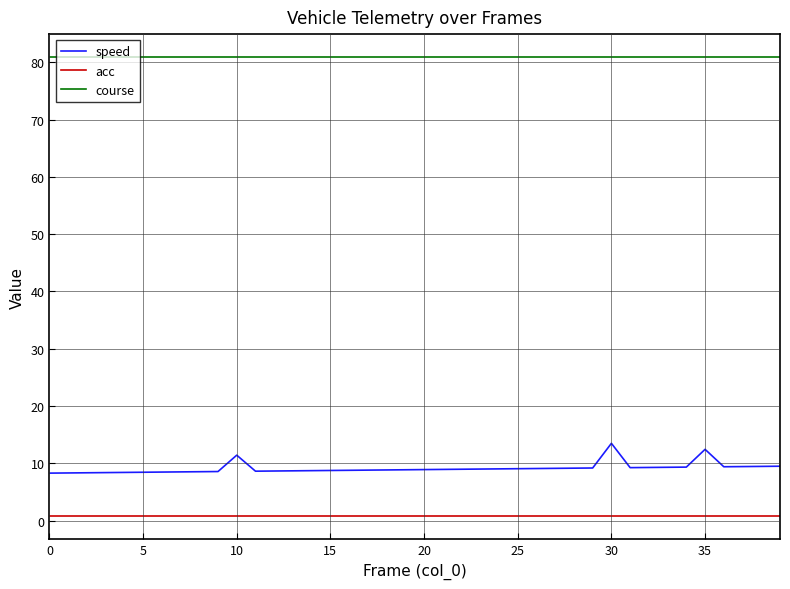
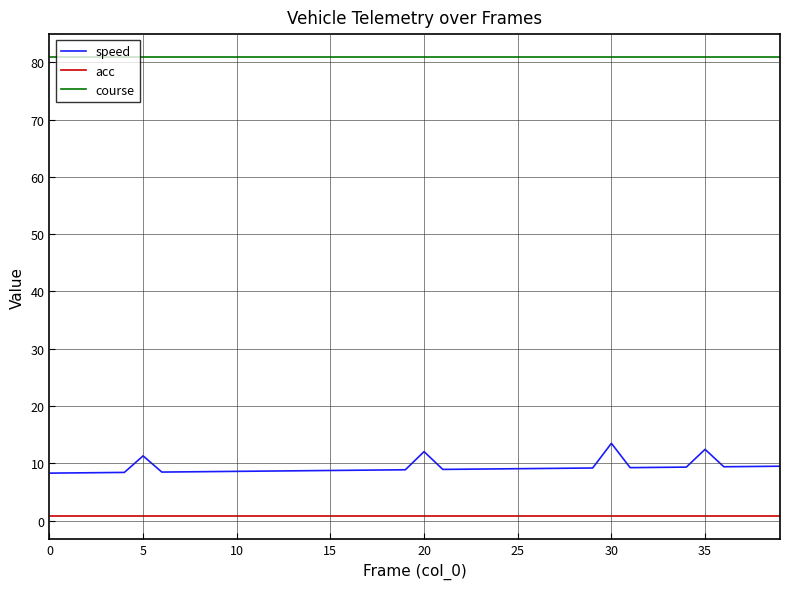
speed, 5: 8 -> 11
speed, 10: 11 -> 9
speed, 20: 9 -> 12
